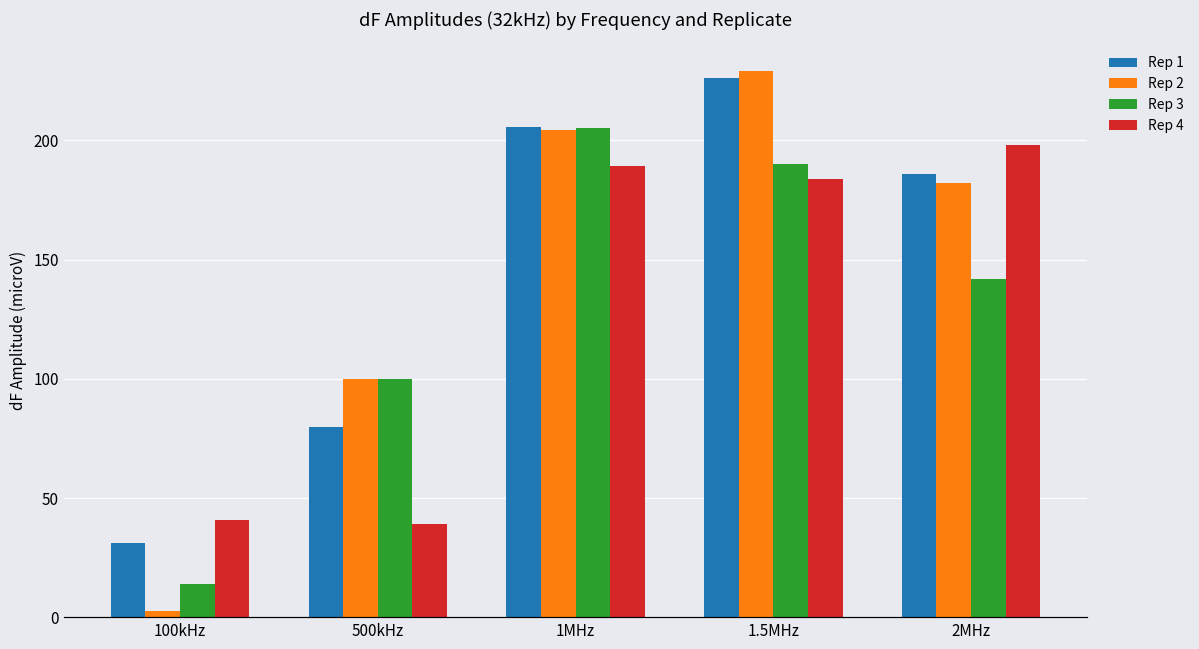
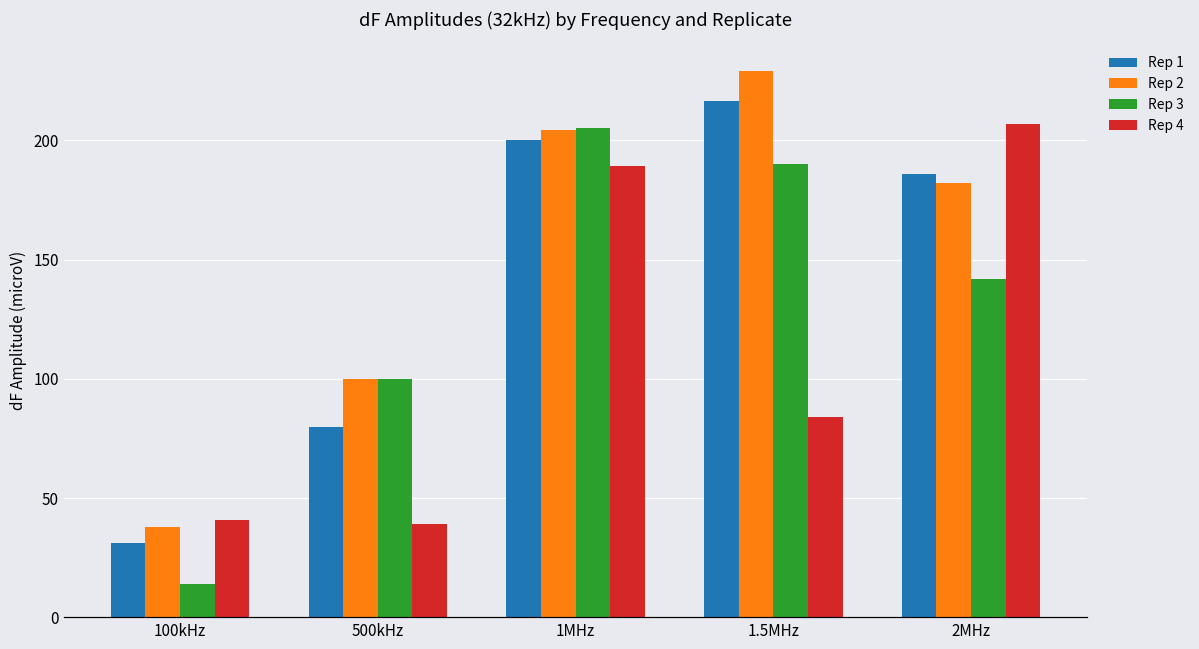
Rep 2, 100kHz: 3 -> 38
Rep 1, 1MHz: 205 -> 200
Rep 1, 1.5MHz: 226 -> 217
Rep 4, 1.5MHz: 184 -> 84
Rep 4, 2MHz: 198 -> 207
